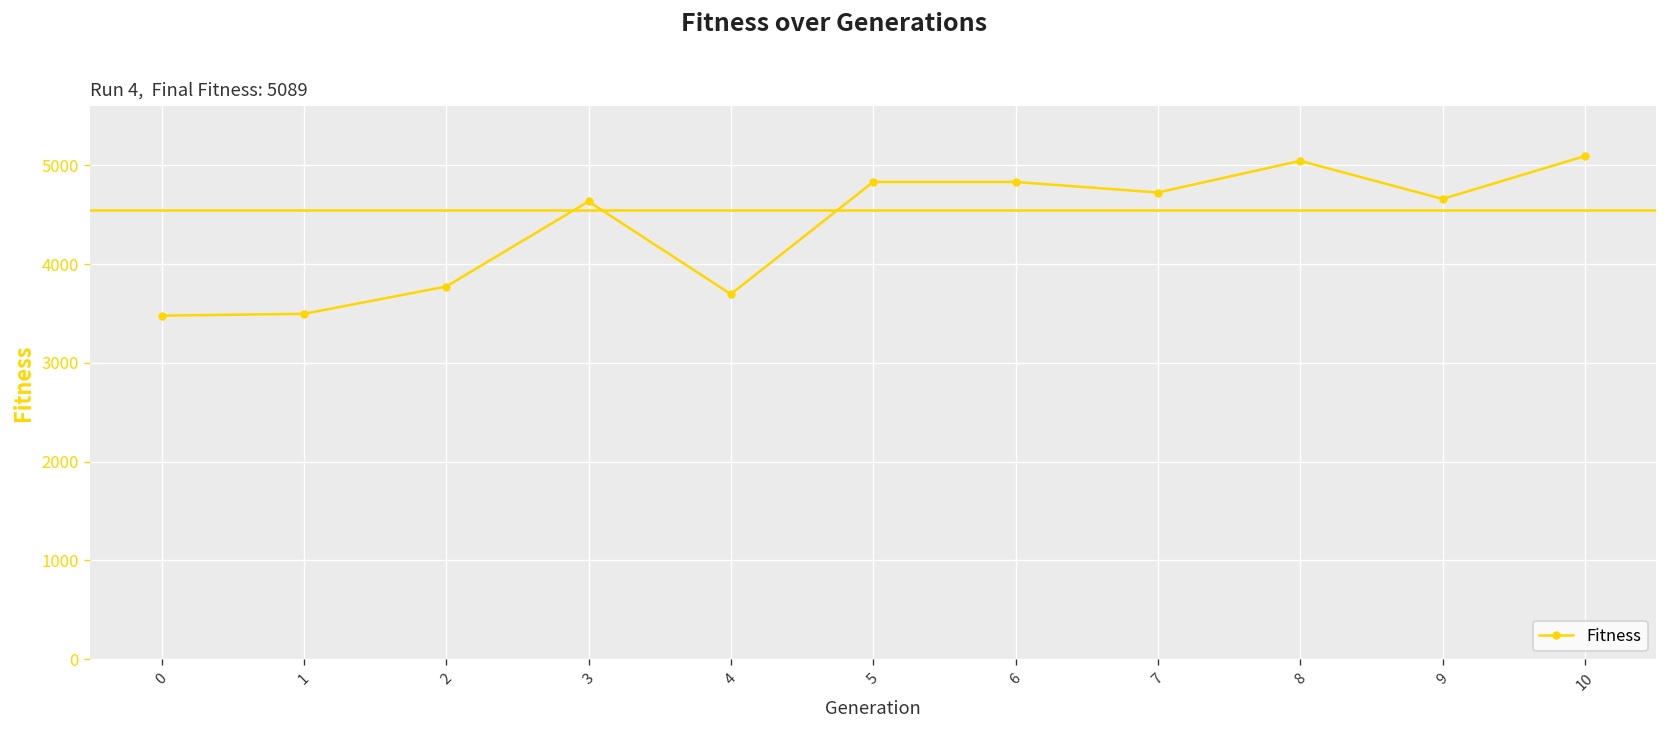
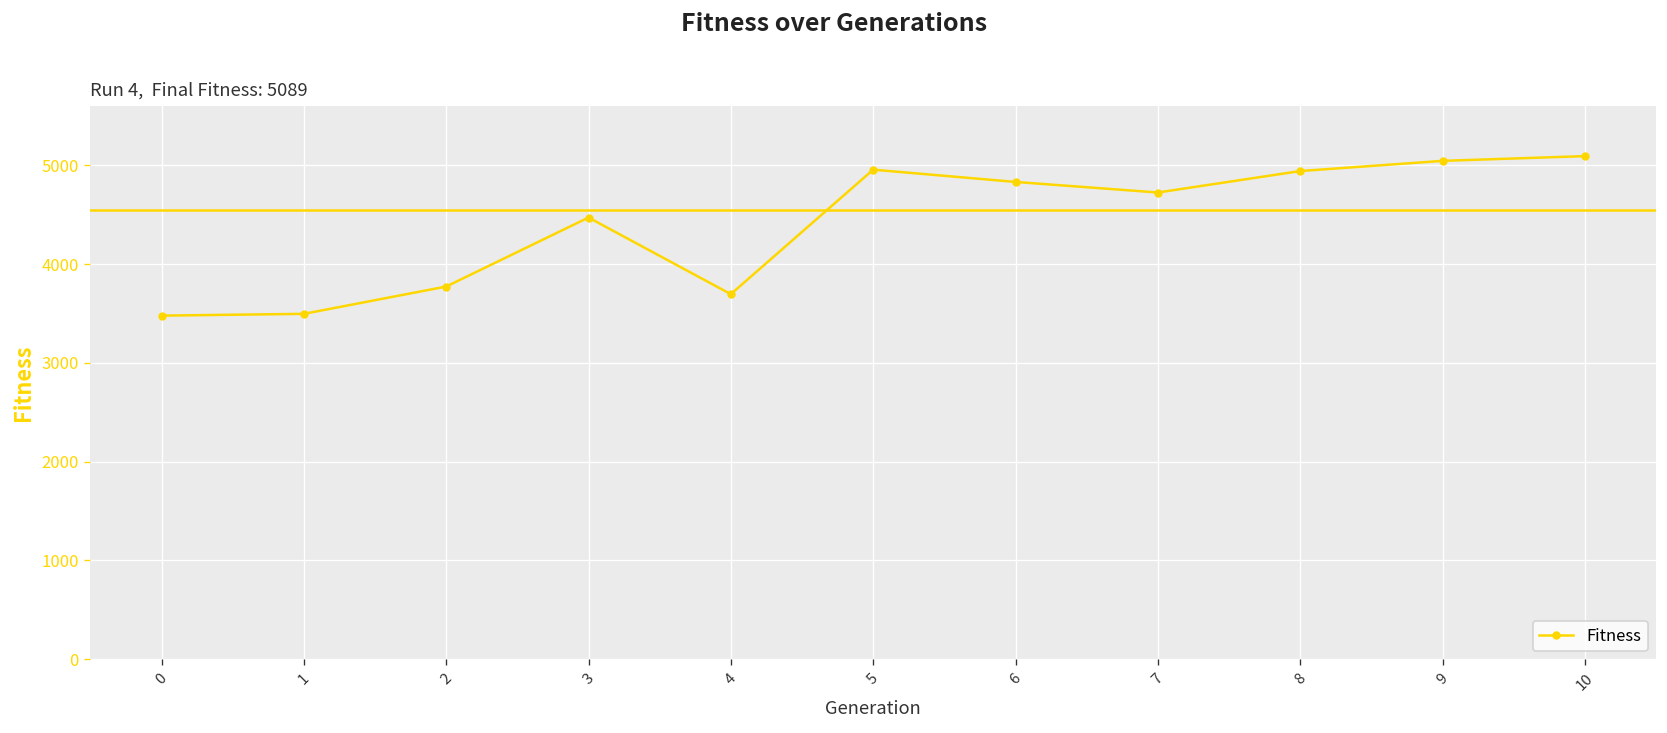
3: 4600 -> 4500
5: 4800 -> 5000
8: 5000 -> 4900
9: 4700 -> 5000
